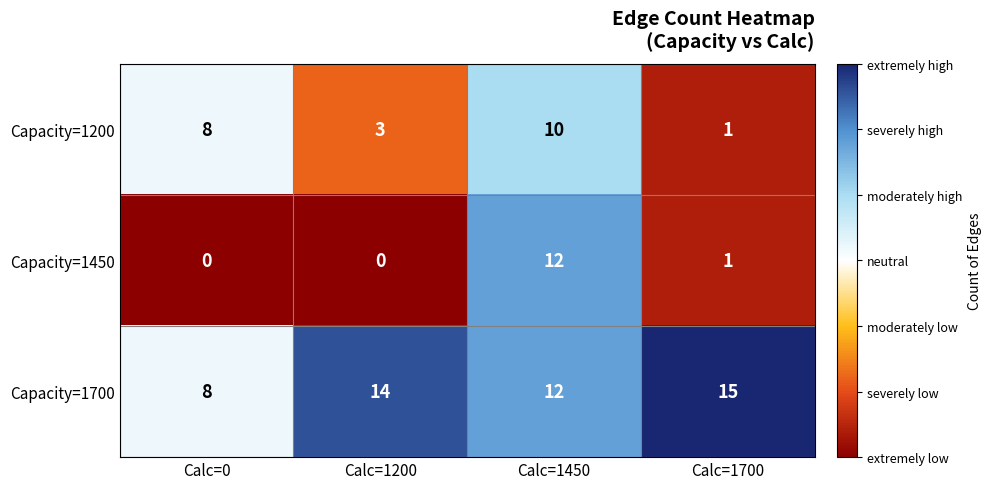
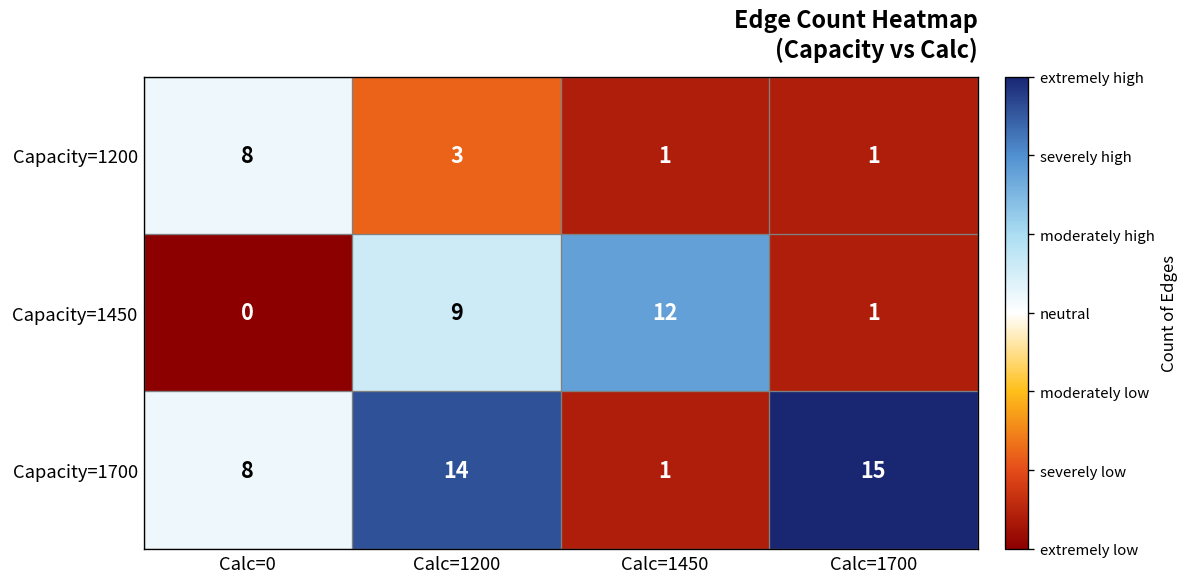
Capacity=1200, Calc=1450: 10 -> 1
Capacity=1450, Calc=1200: 0 -> 9
Capacity=1700, Calc=1450: 12 -> 1
